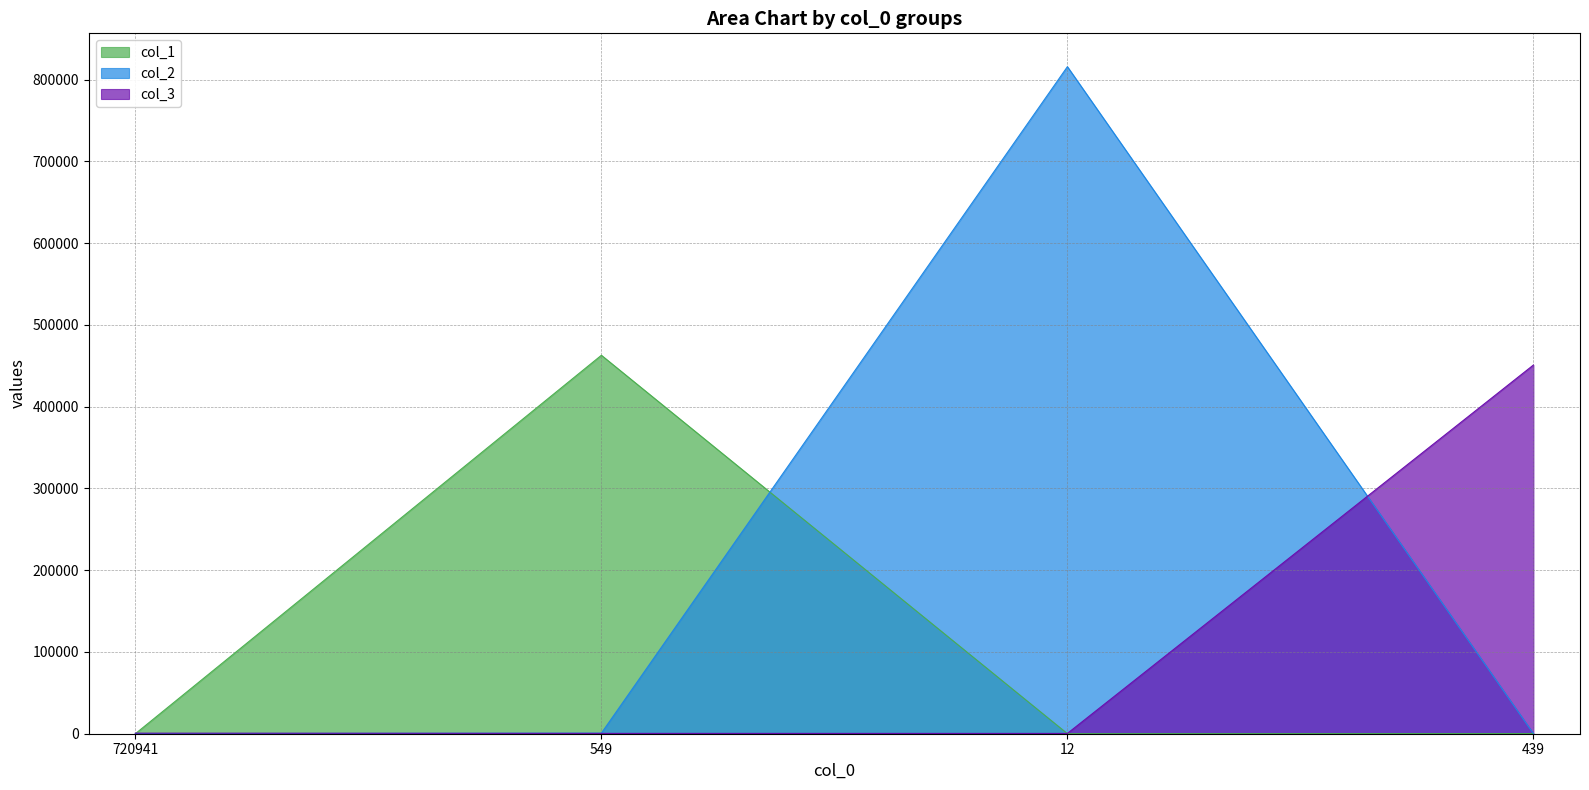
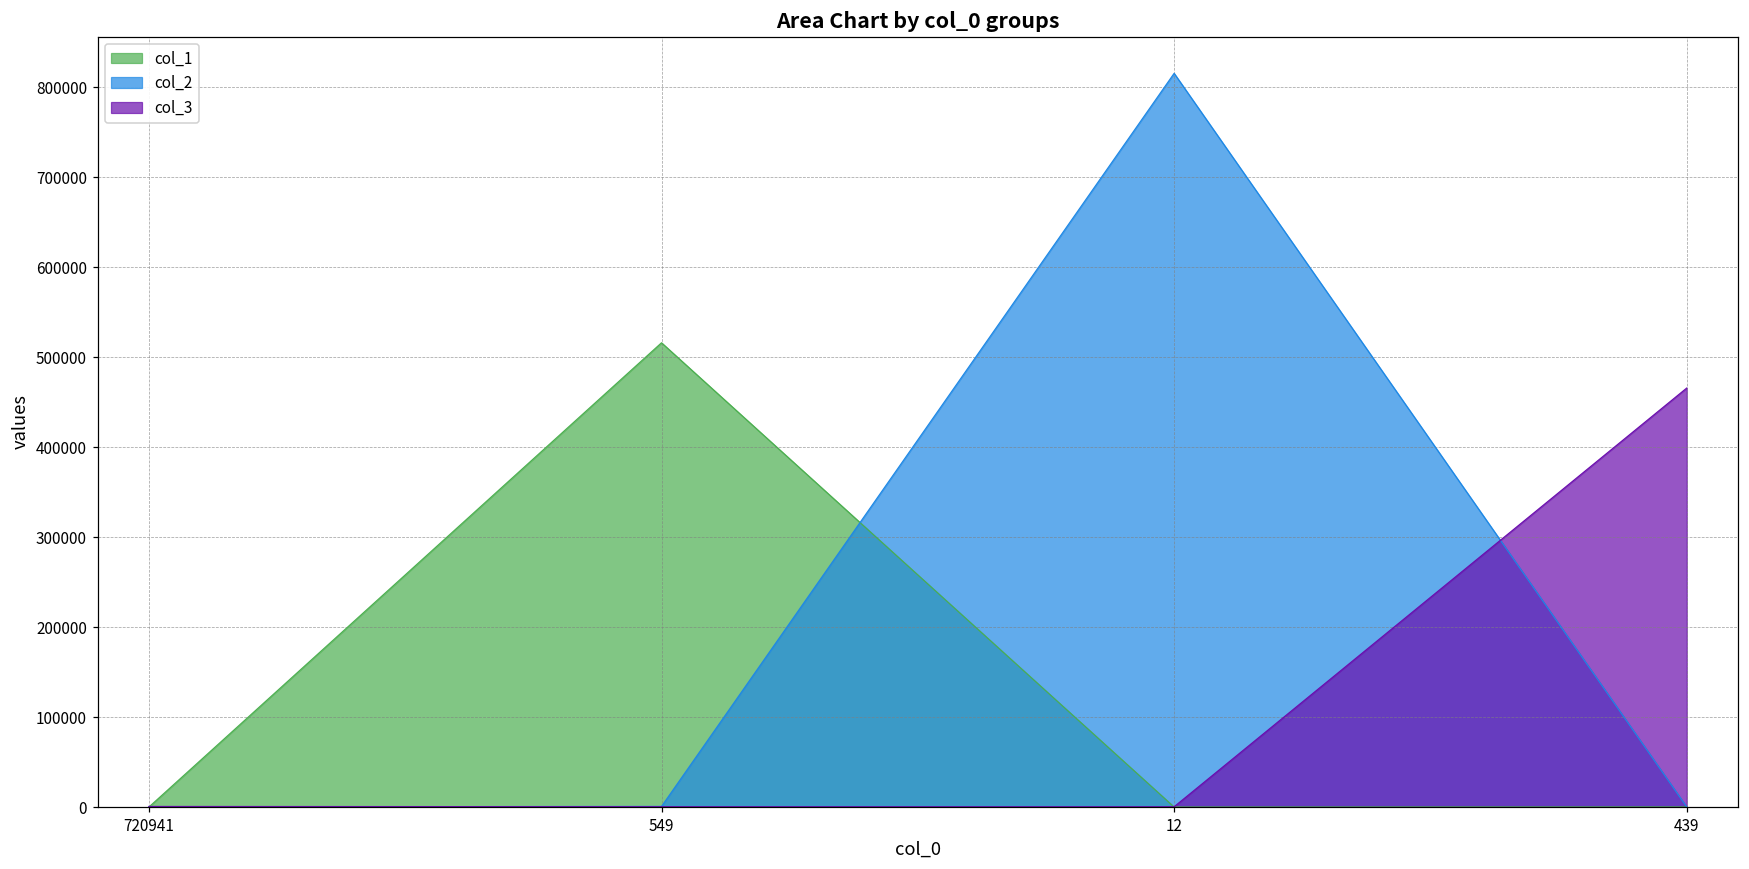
col_1, 549: 460000 -> 520000
col_3, 439: 450000 -> 470000
